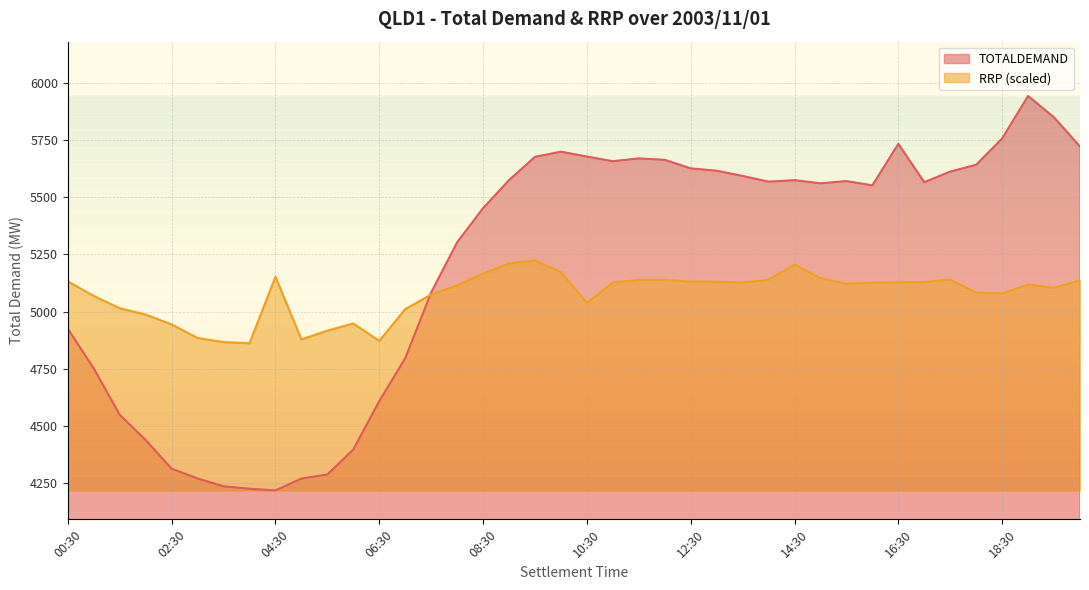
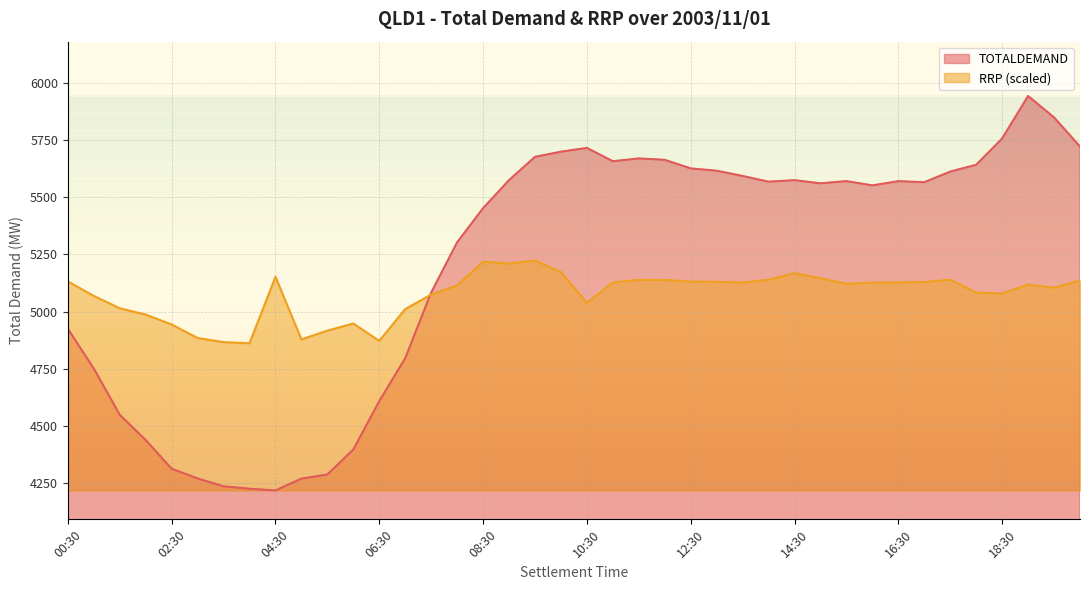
RRP (scaled), 08:30: 5170 -> 5220
TOTALDEMAND, 10:30: 5680 -> 5720
RRP (scaled), 14:30: 5210 -> 5170
TOTALDEMAND, 16:30: 5730 -> 5570
